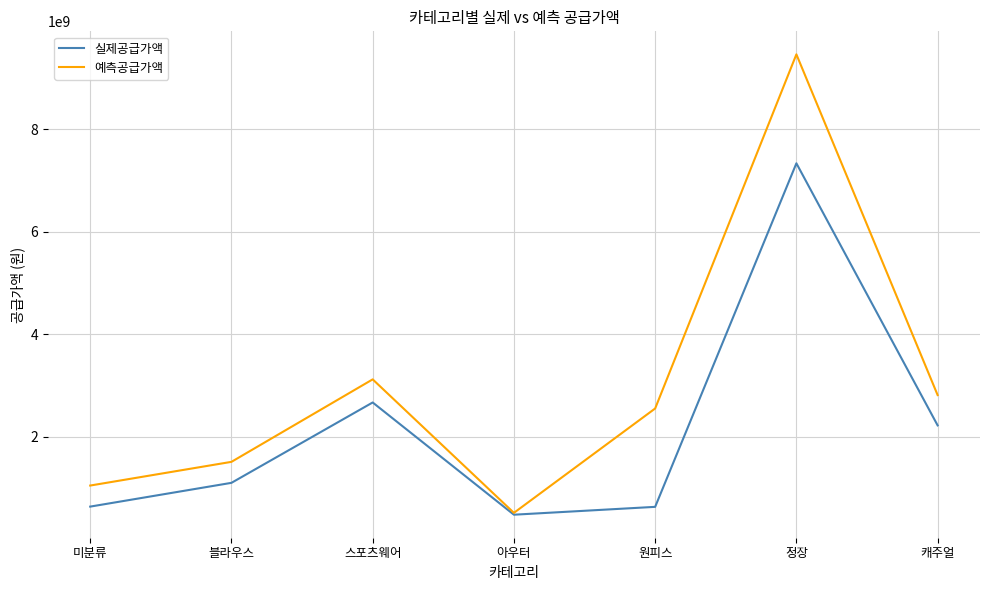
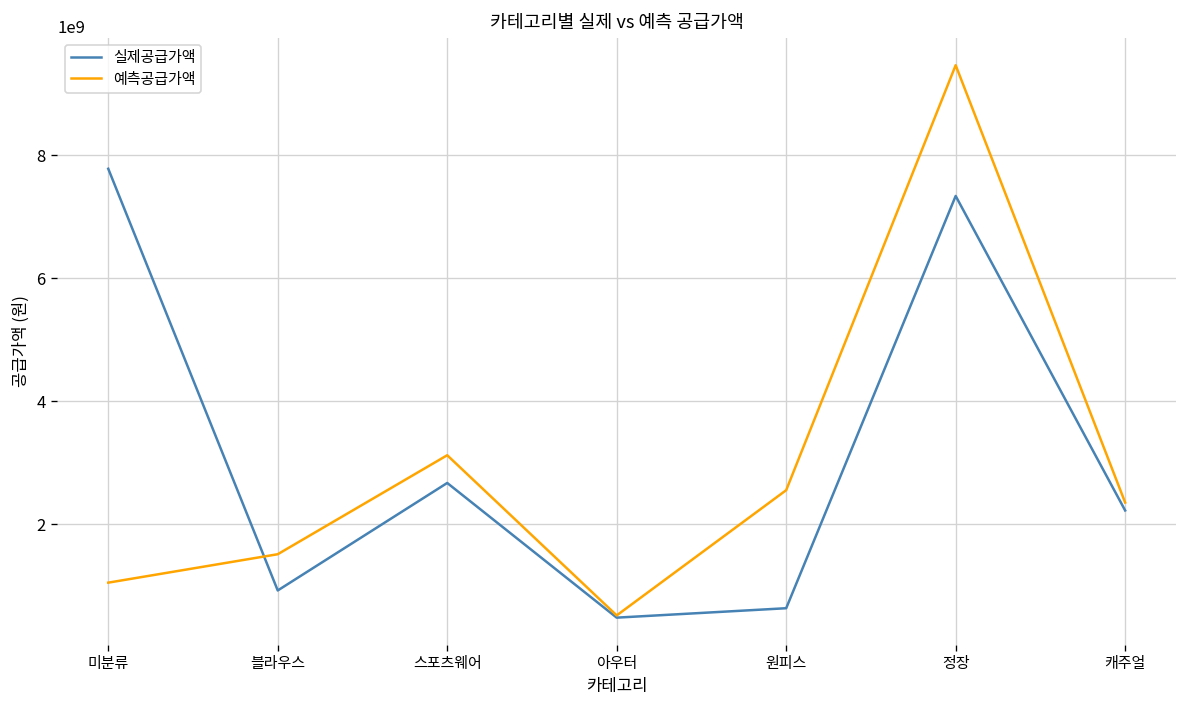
실제공급가액, 미분류: 600000000 -> 7800000000
실제공급가액, 블라우스: 1100000000 -> 900000000
예측공급가액, 캐주얼: 2800000000 -> 2400000000
